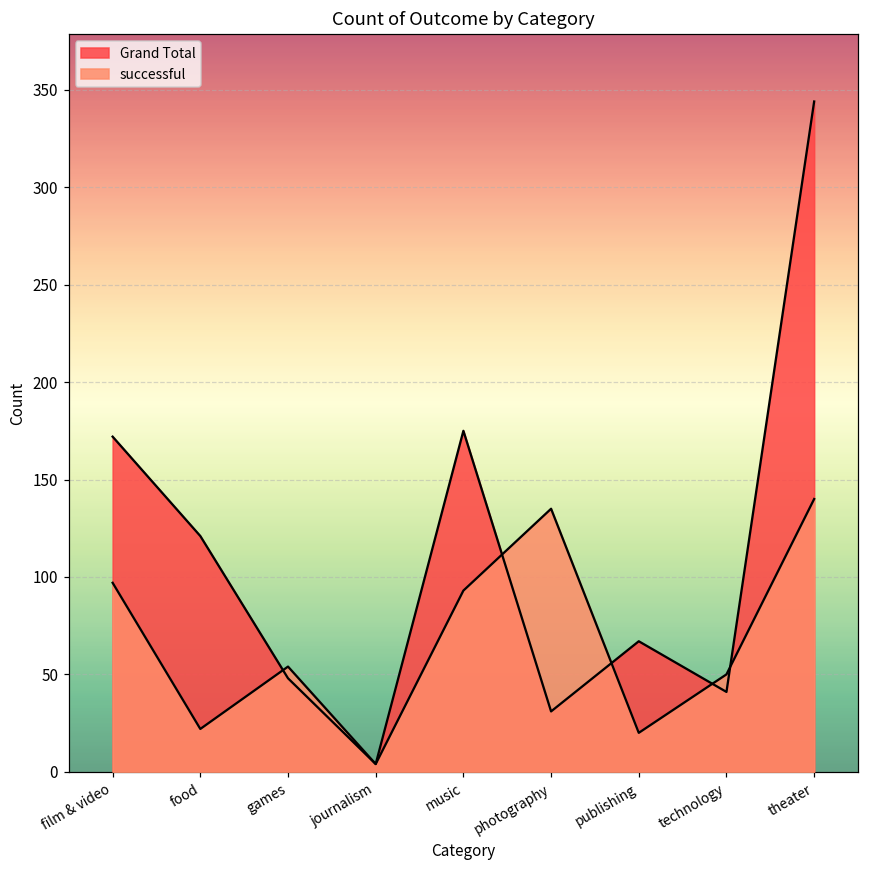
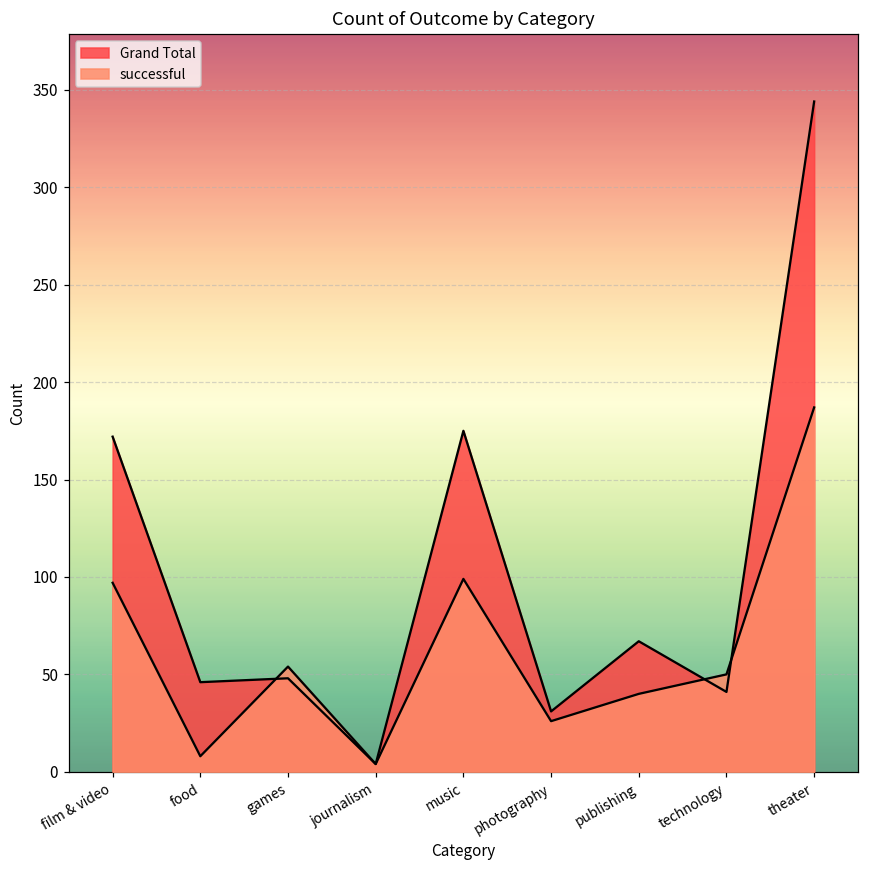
Grand Total, food: 121 -> 46
successful, food: 22 -> 8
successful, music: 93 -> 99
successful, photography: 135 -> 26
successful, publishing: 20 -> 40
successful, theater: 140 -> 187
